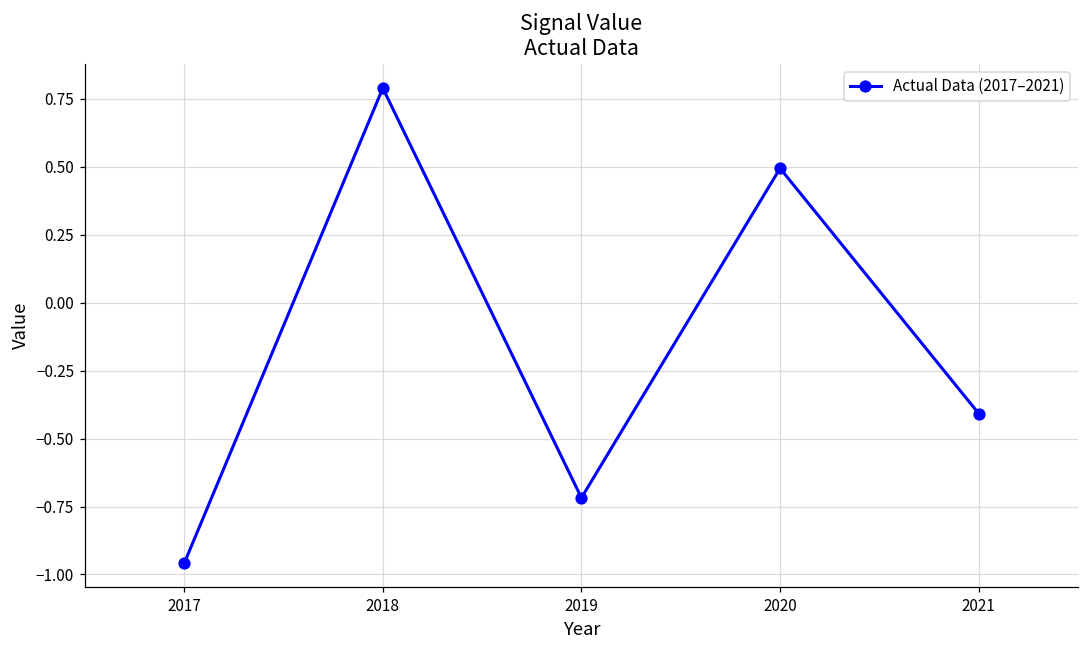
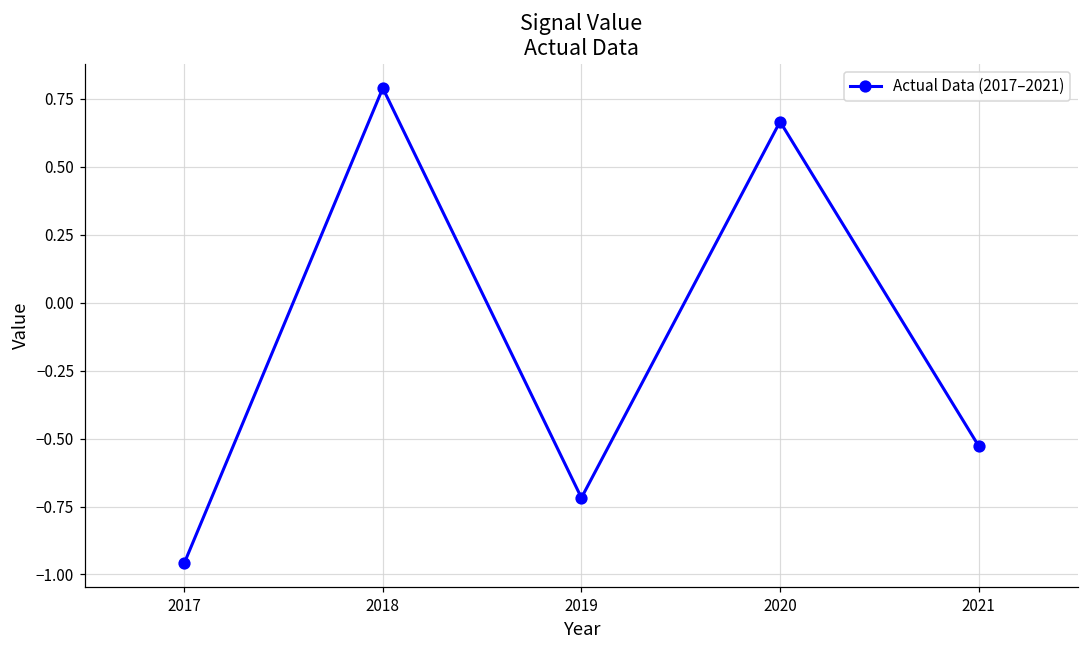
2020: 0.49 -> 0.67
2021: -0.41 -> -0.53
